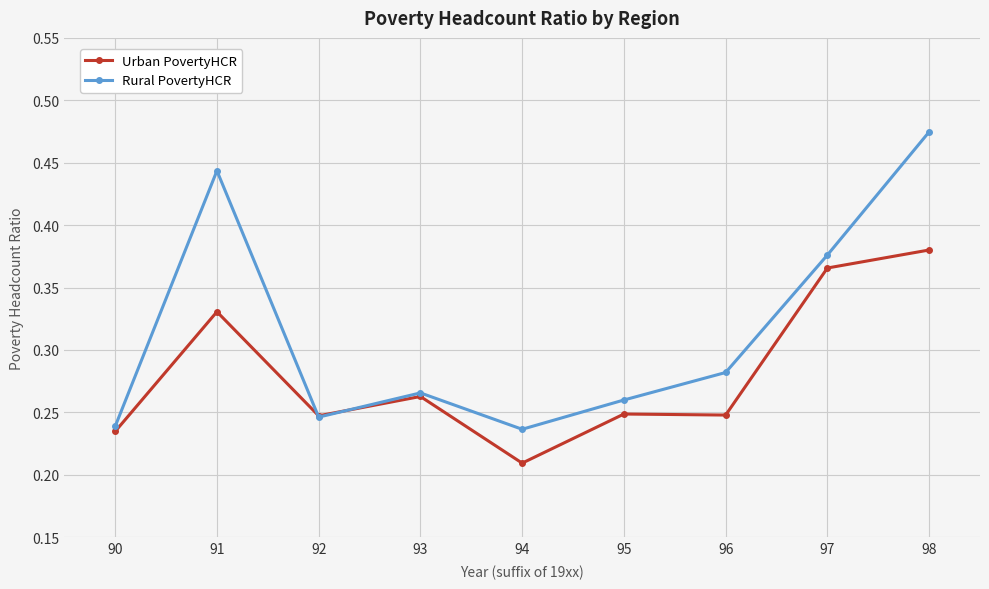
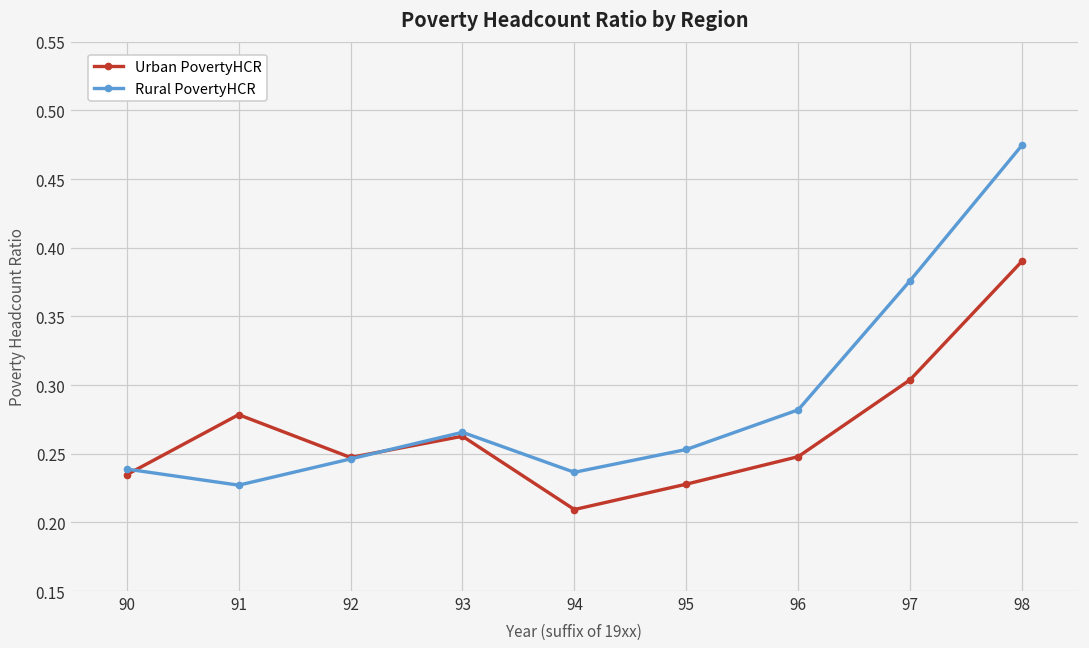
Urban PovertyHCR, 91: 0.331 -> 0.278
Rural PovertyHCR, 91: 0.444 -> 0.227
Urban PovertyHCR, 95: 0.249 -> 0.228
Rural PovertyHCR, 95: 0.260 -> 0.253
Urban PovertyHCR, 97: 0.366 -> 0.304
Urban PovertyHCR, 98: 0.380 -> 0.390
